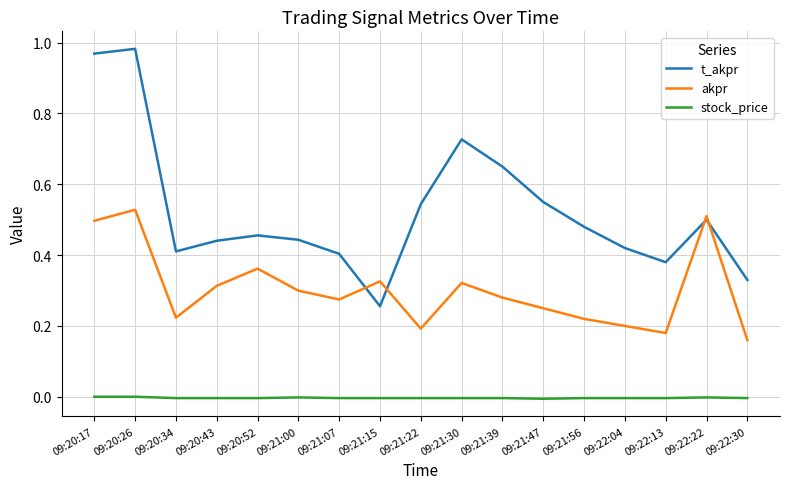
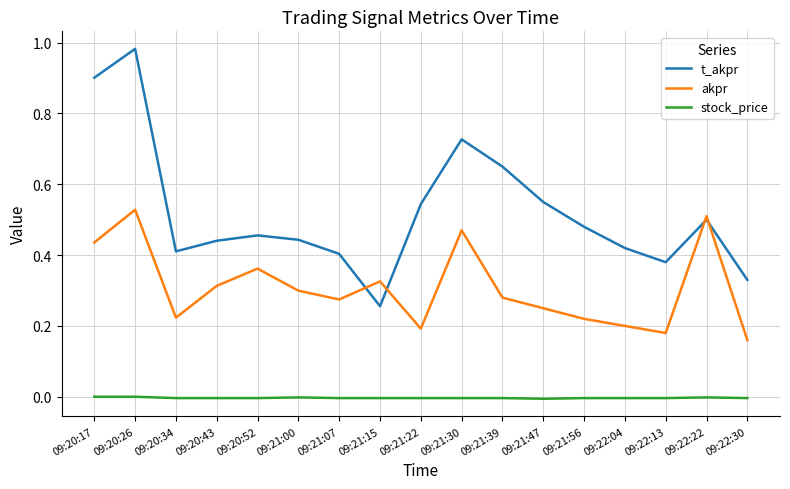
t_akpr, 09:20:17: 0.97 -> 0.90
akpr, 09:20:17: 0.50 -> 0.44
akpr, 09:21:30: 0.32 -> 0.47
